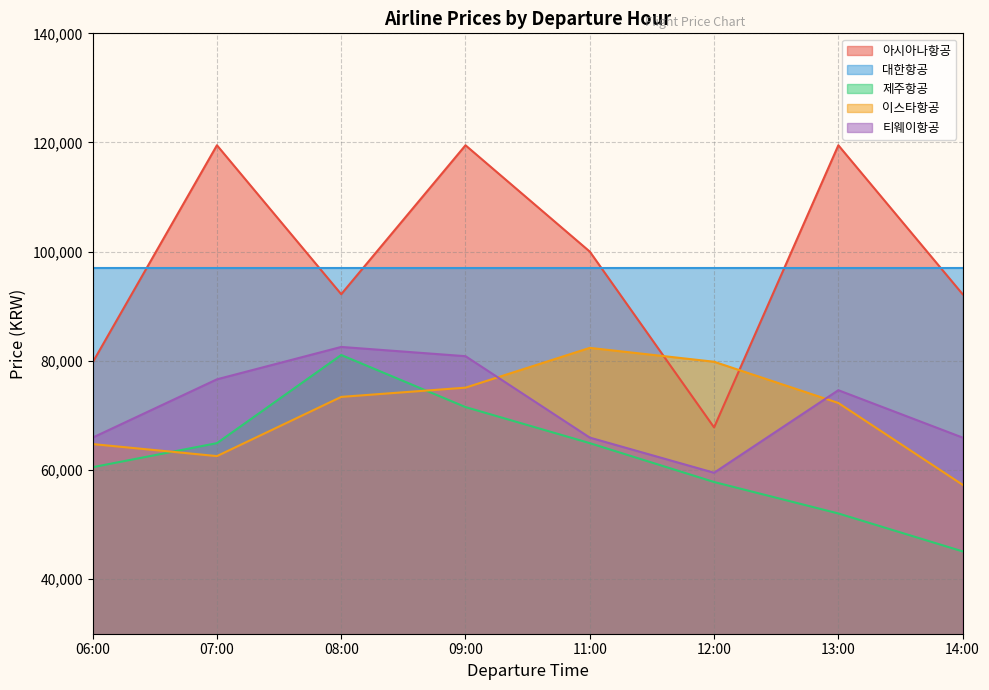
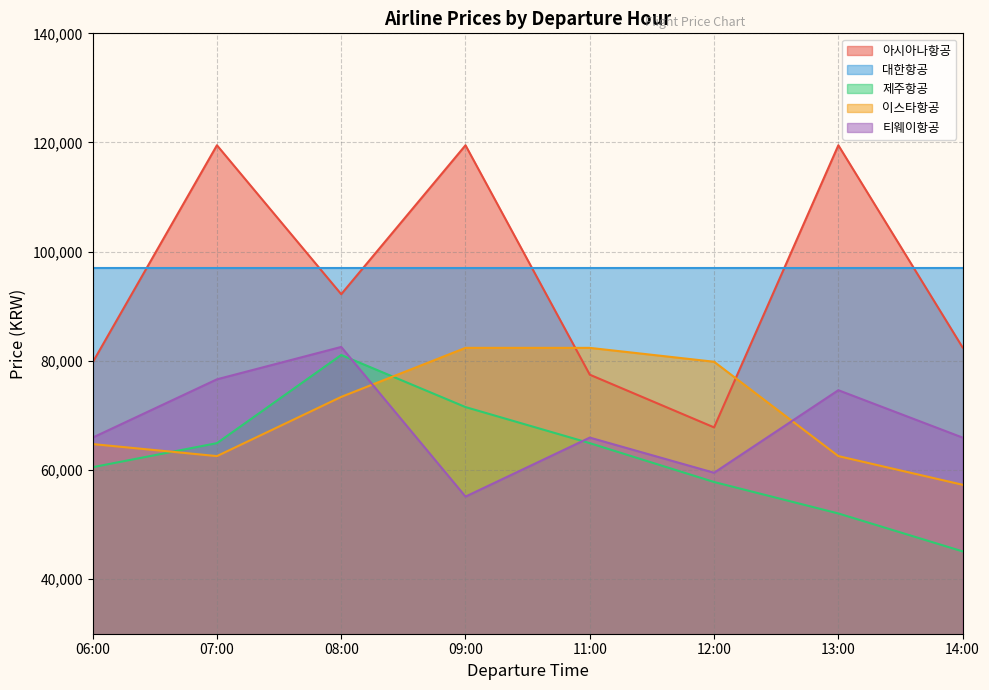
이스타항공, 09:00: 75,000 -> 82,000
티웨이항공, 09:00: 81,000 -> 55,000
아시아나항공, 11:00: 100,000 -> 77,000
이스타항공, 13:00: 72,000 -> 63,000
아시아나항공, 14:00: 92,000 -> 82,000
